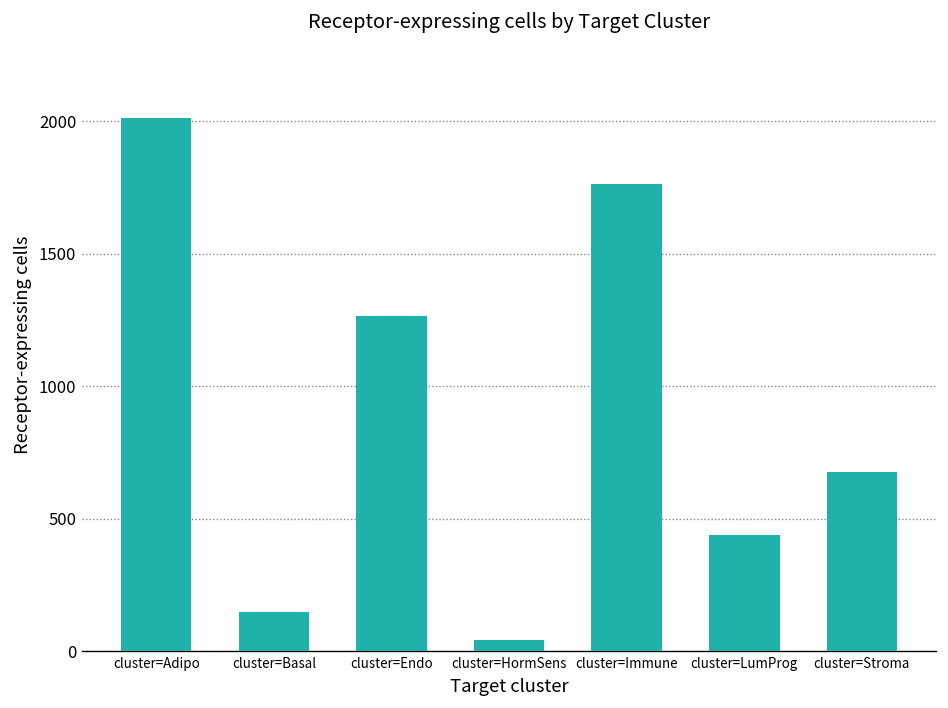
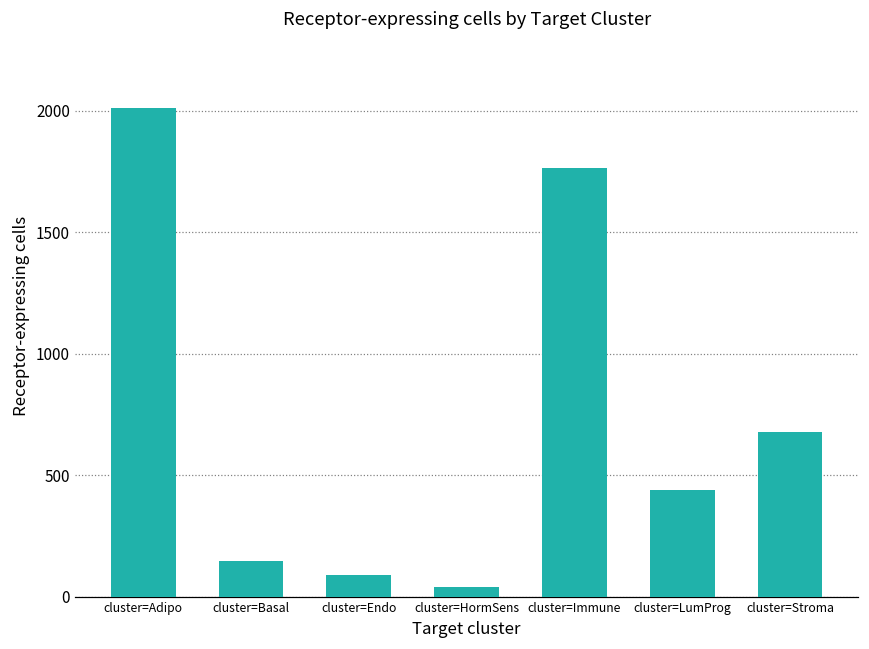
cluster=Endo: 1270 -> 90
